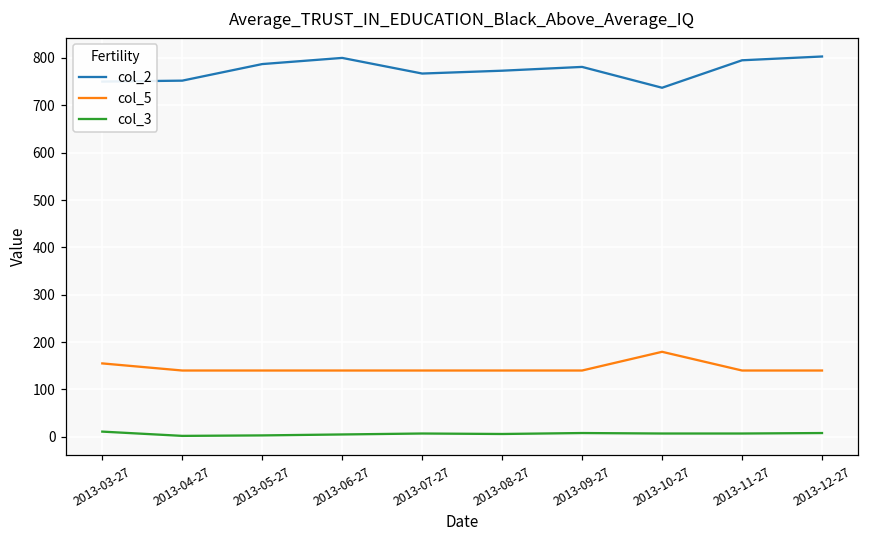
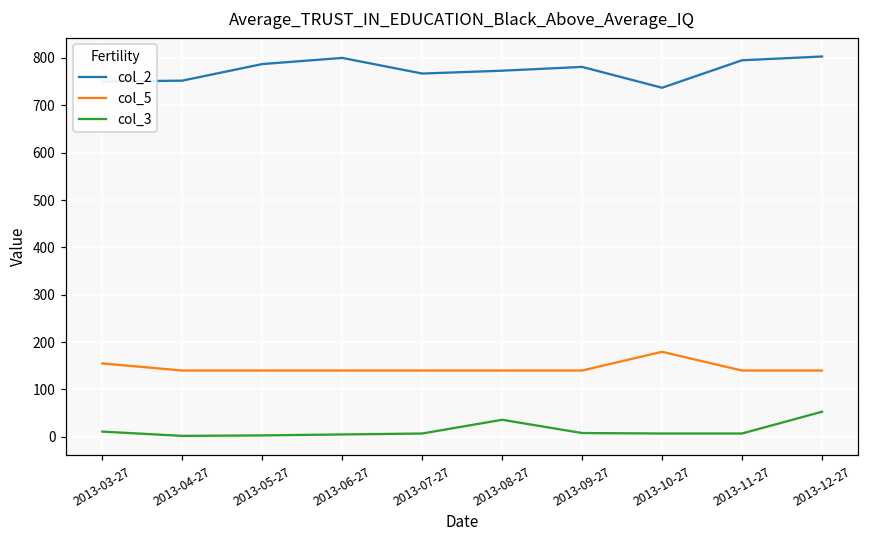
col_3, 2013-08-27: 10 -> 40
col_3, 2013-12-27: 10 -> 50
